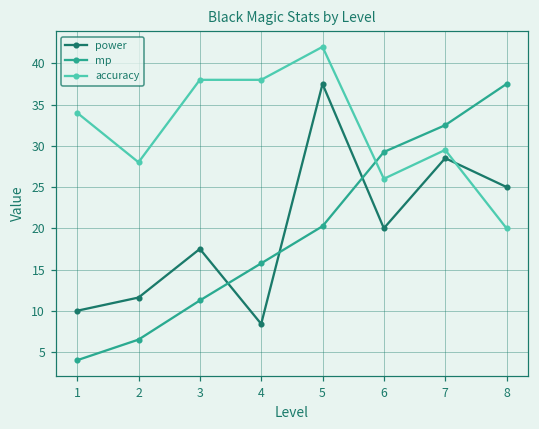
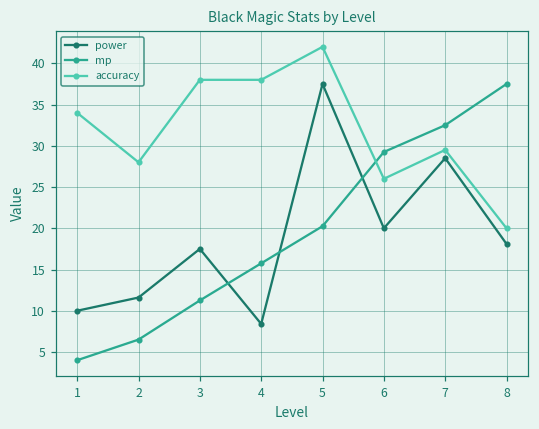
power, 8: 25 -> 18
